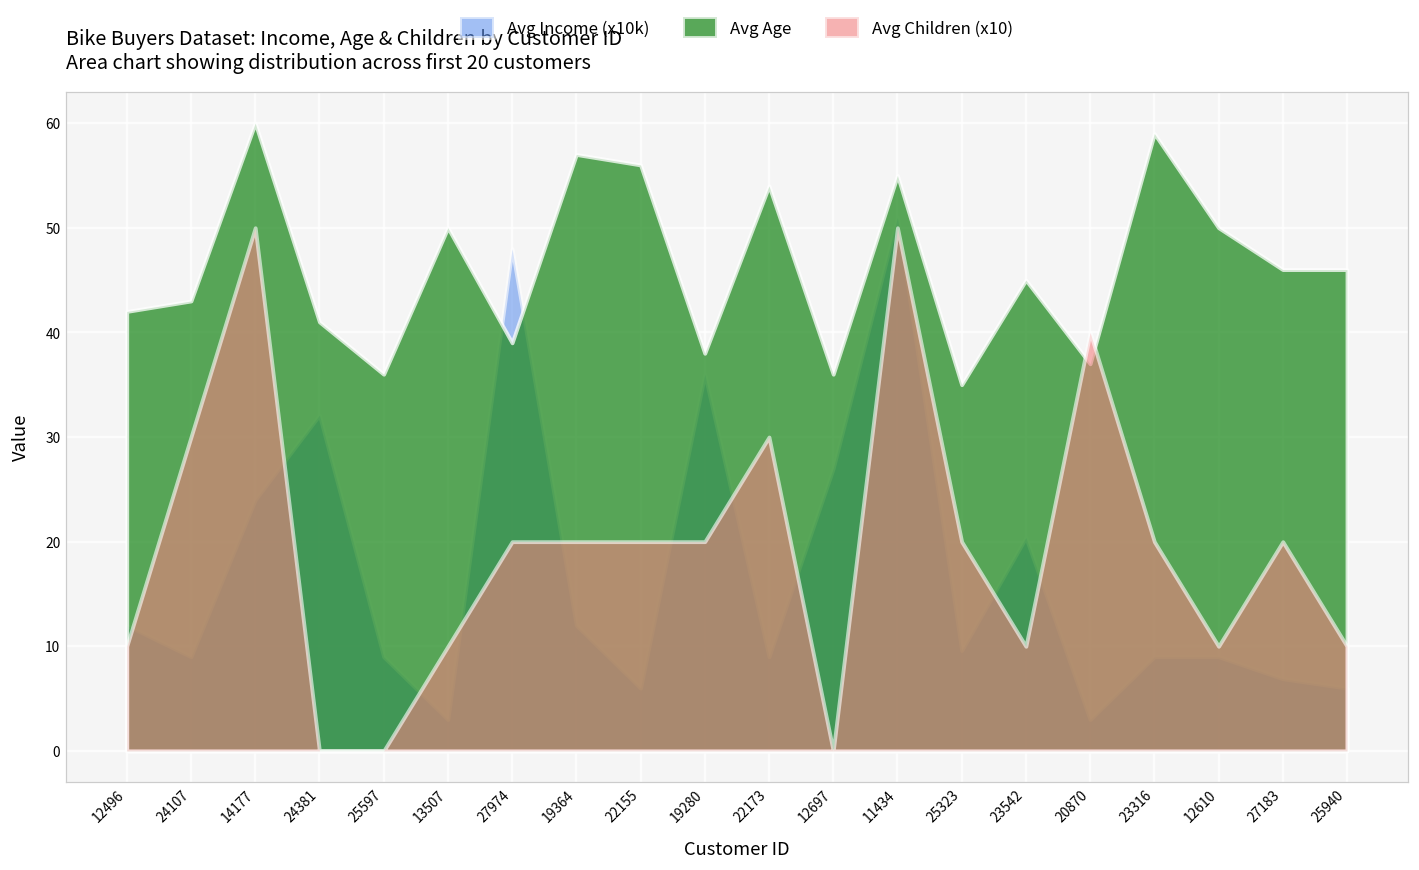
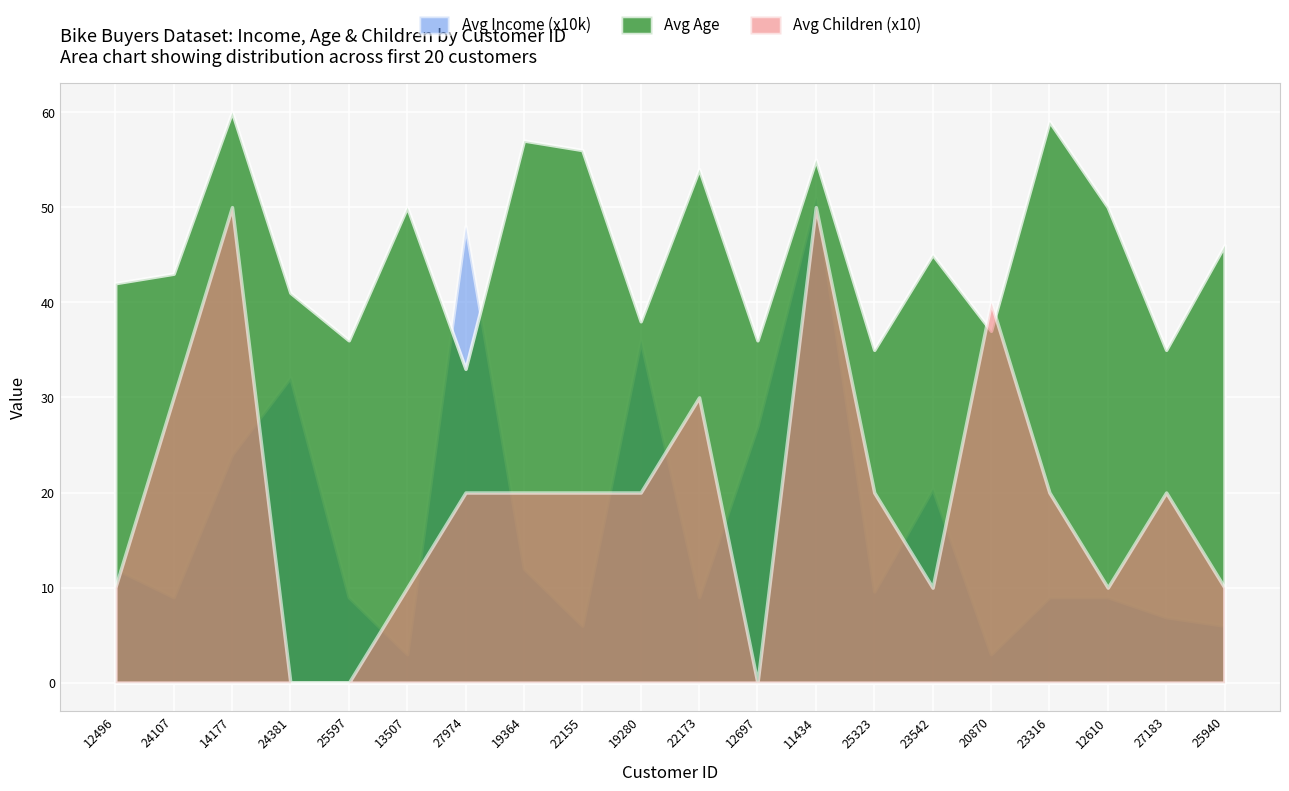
Avg Age, 27974: 39 -> 33
Avg Age, 27183: 46 -> 35
